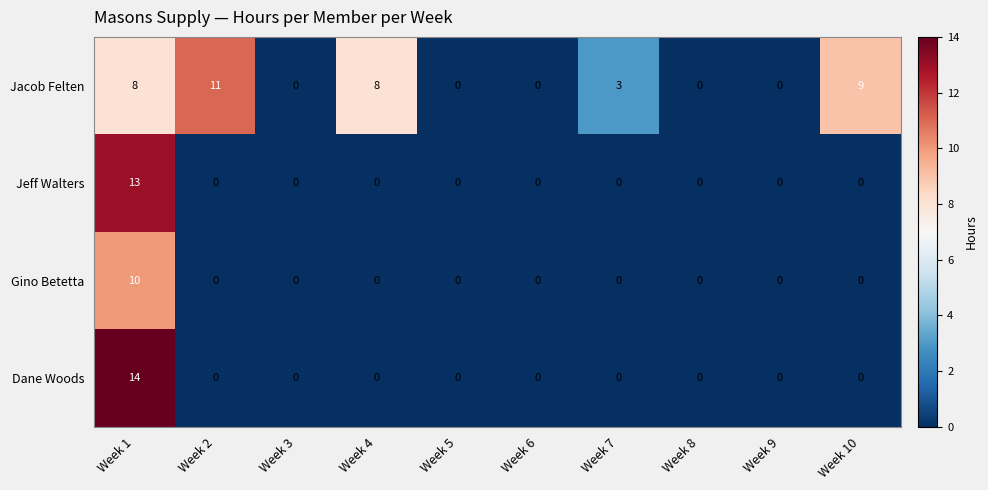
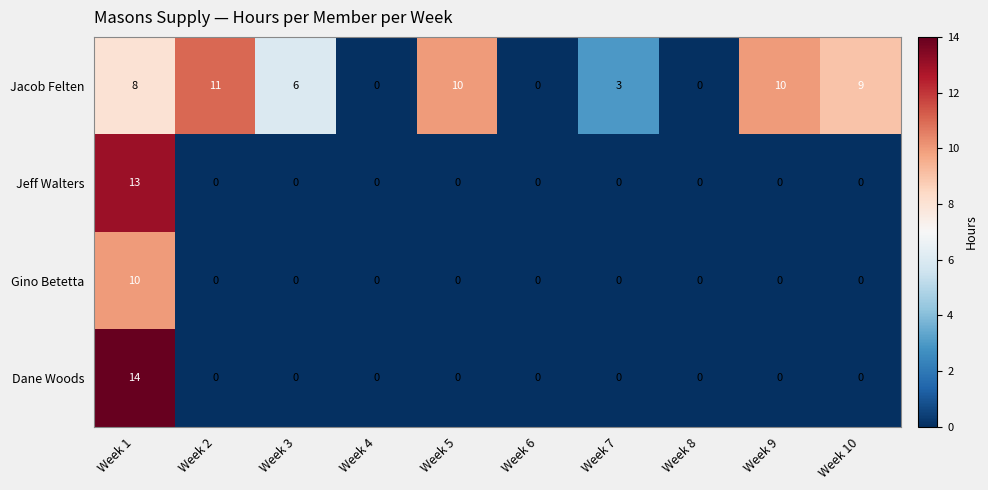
Jacob Felten, Week 3: 0 -> 6
Jacob Felten, Week 4: 8 -> 0
Jacob Felten, Week 5: 0 -> 10
Jacob Felten, Week 9: 0 -> 10
